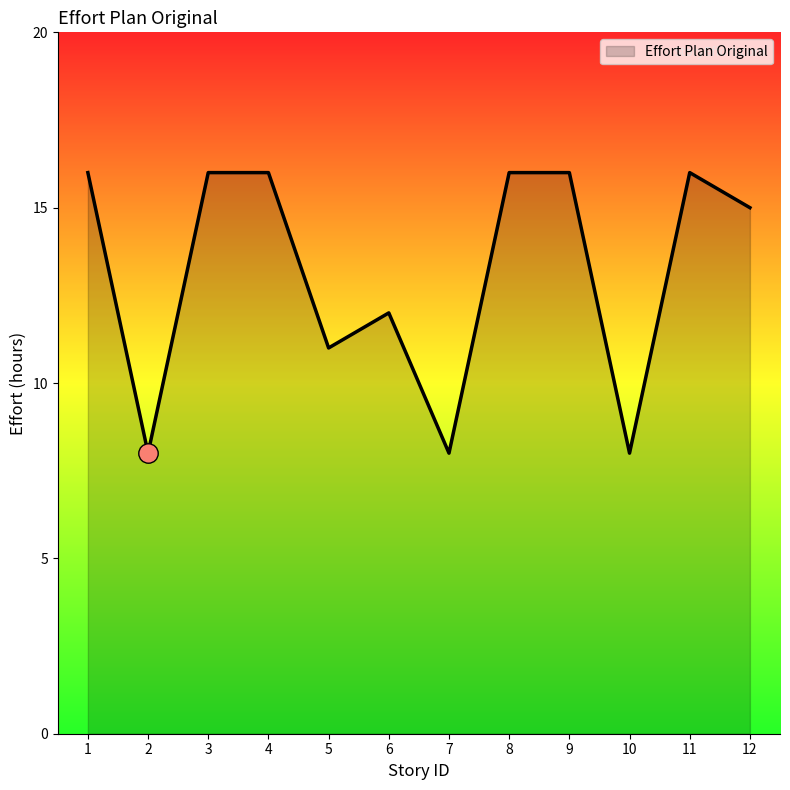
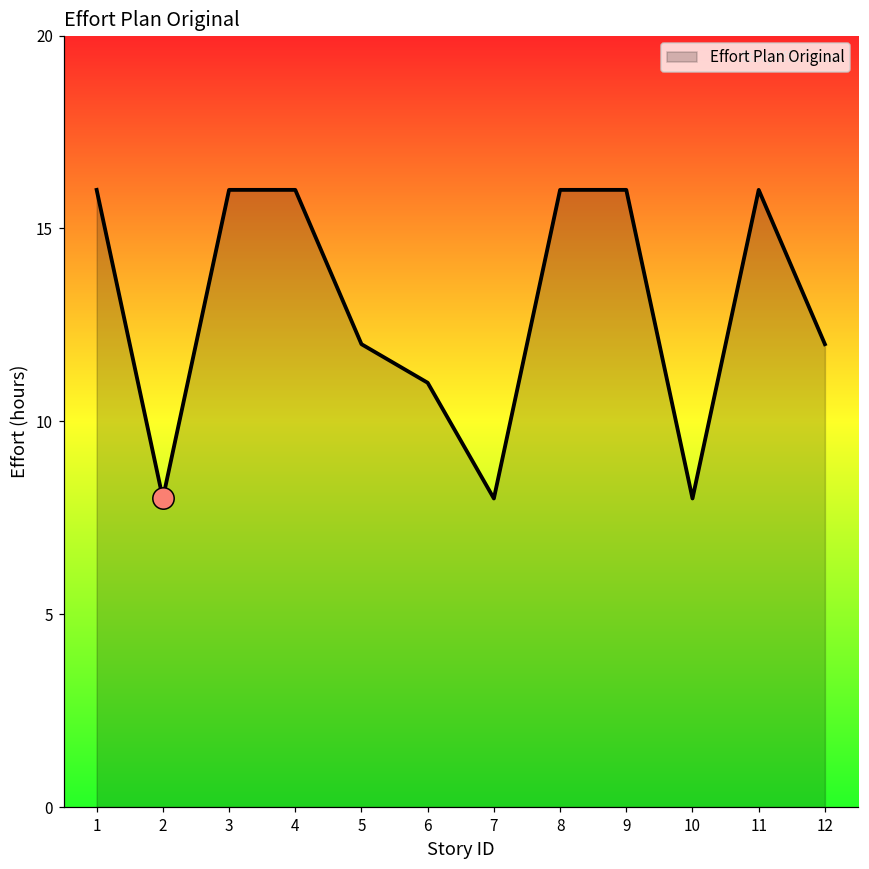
Effort Plan Original, 5: 11 -> 12
Effort Plan Original, 6: 12 -> 11
Effort Plan Original, 12: 15 -> 12
